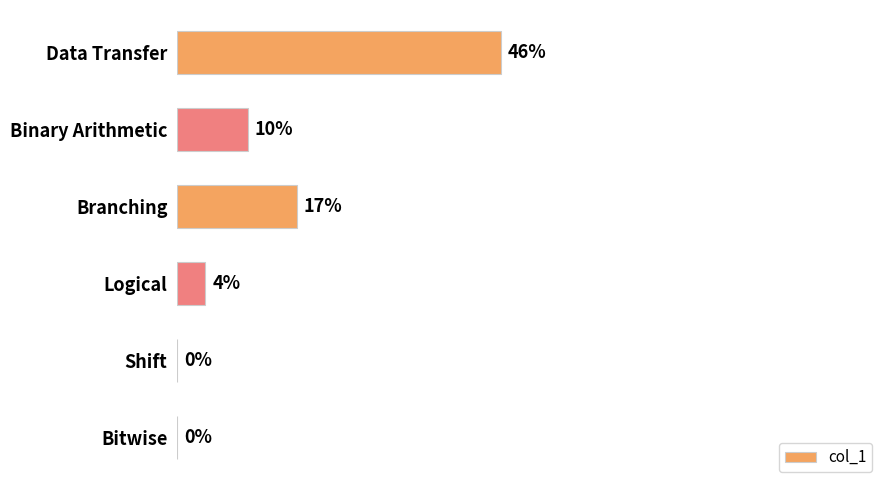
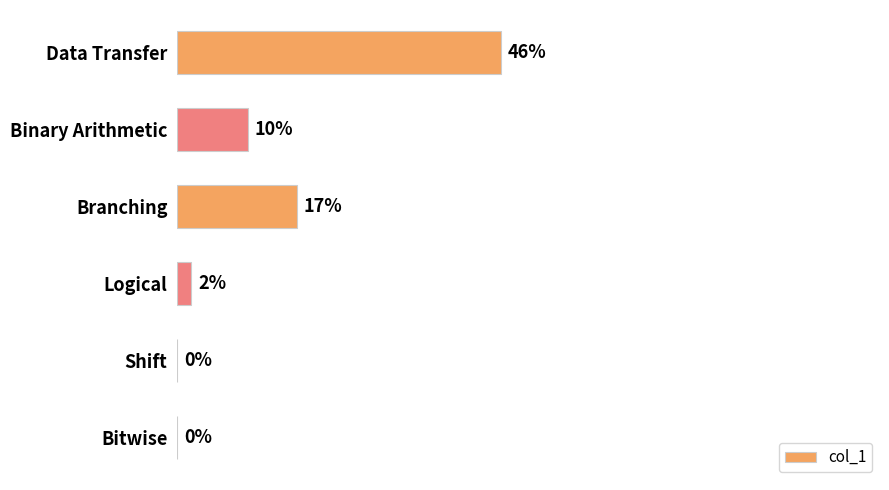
Logical: 4% -> 2%
